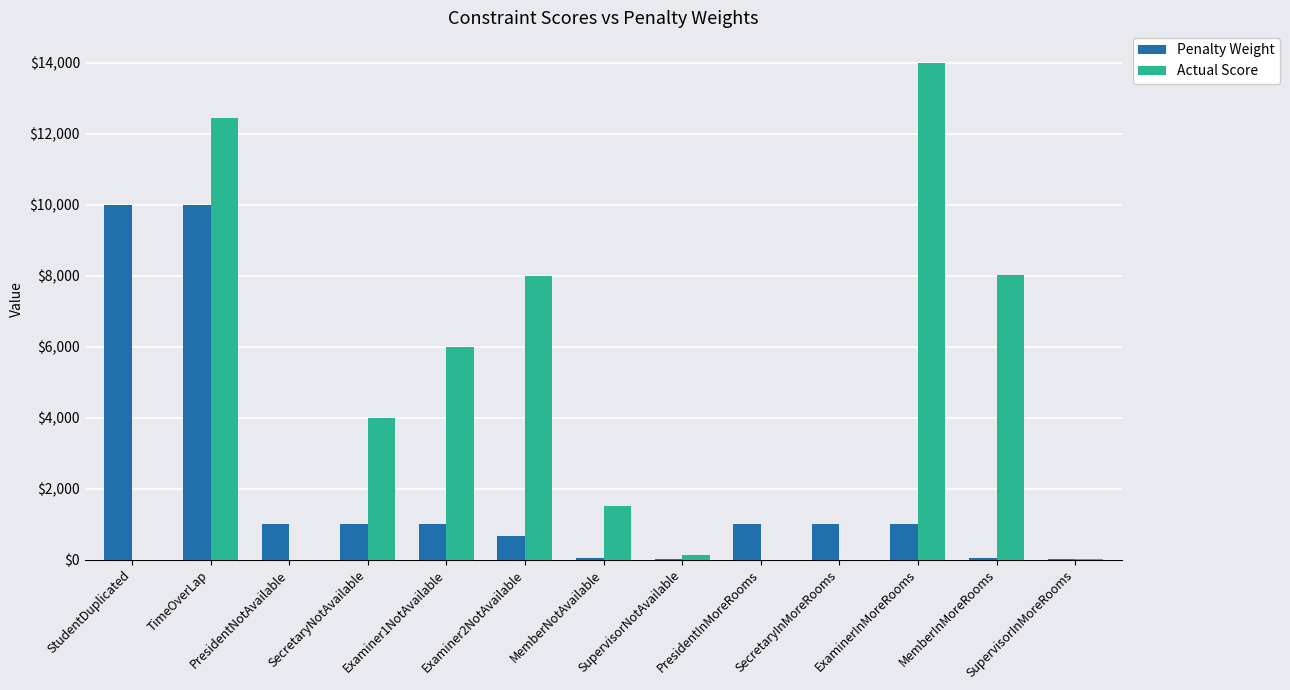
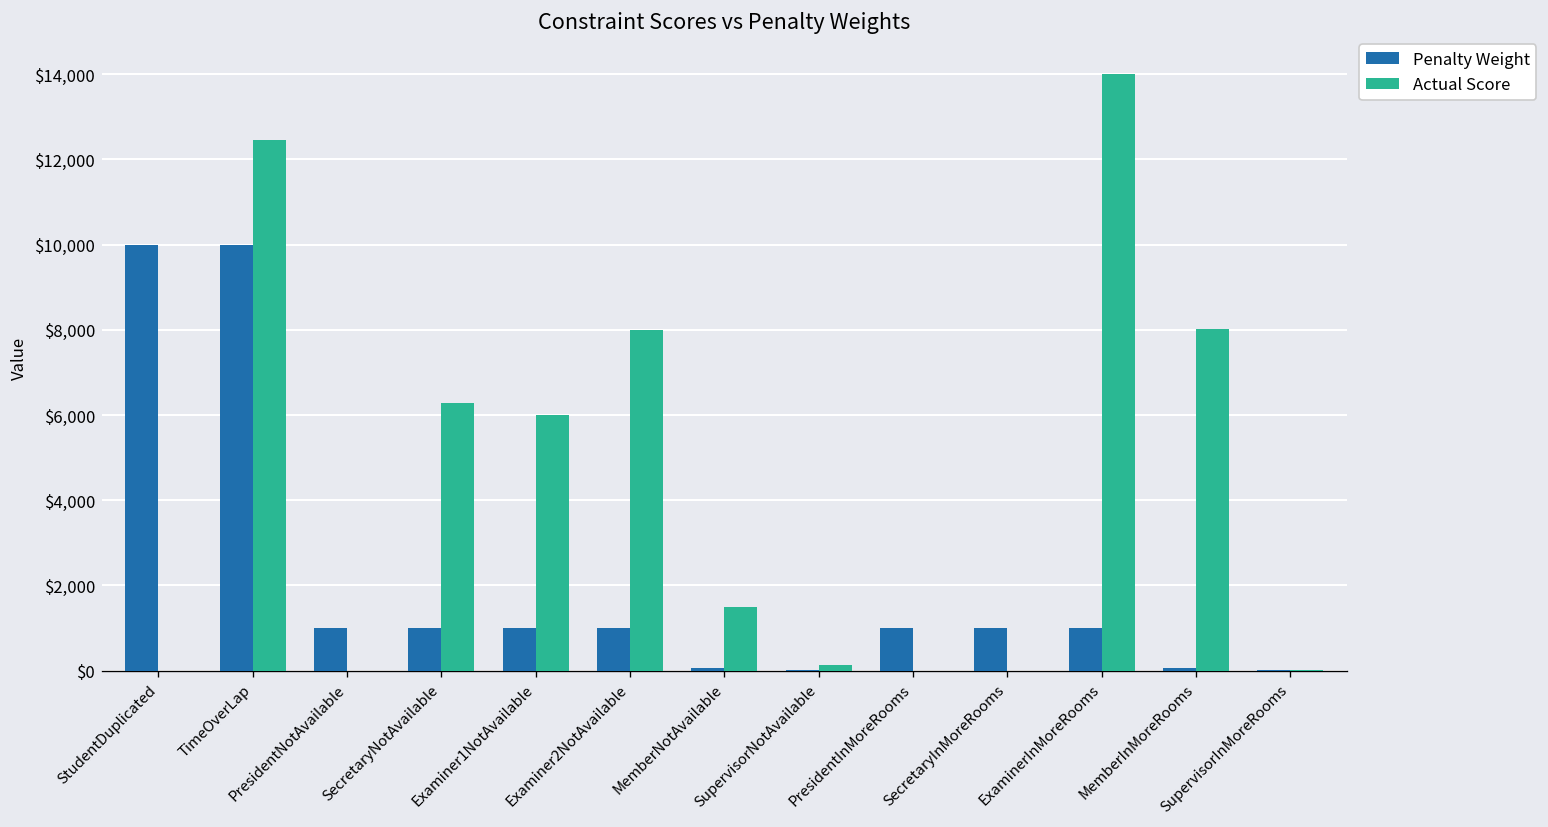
Actual Score, SecretaryNotAvailable: $4,000 -> $6,300
Penalty Weight, Examiner2NotAvailable: $700 -> $1,000
